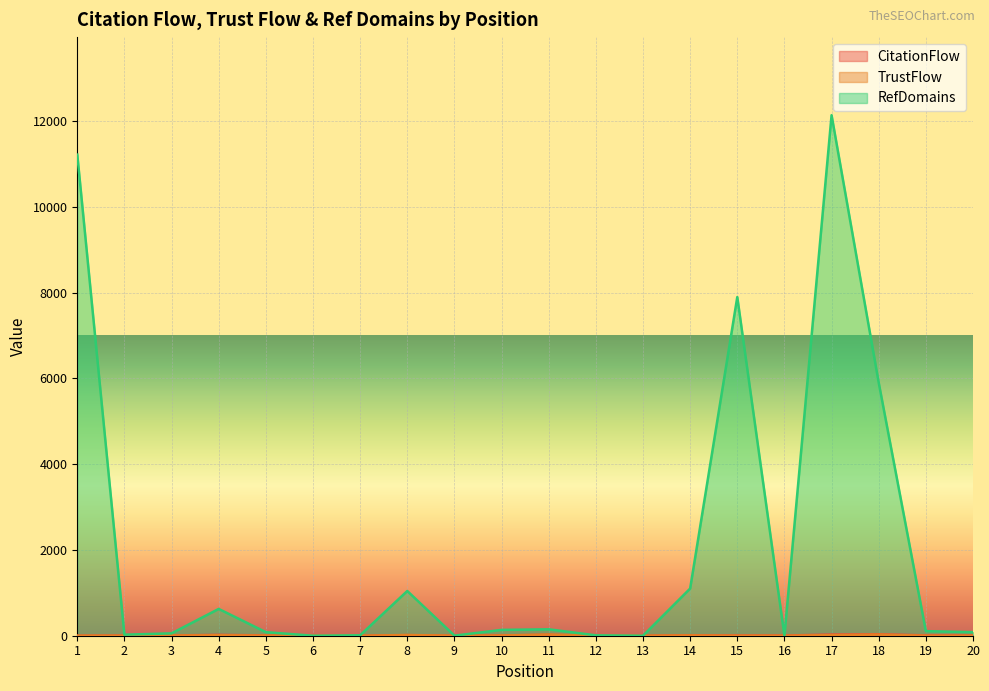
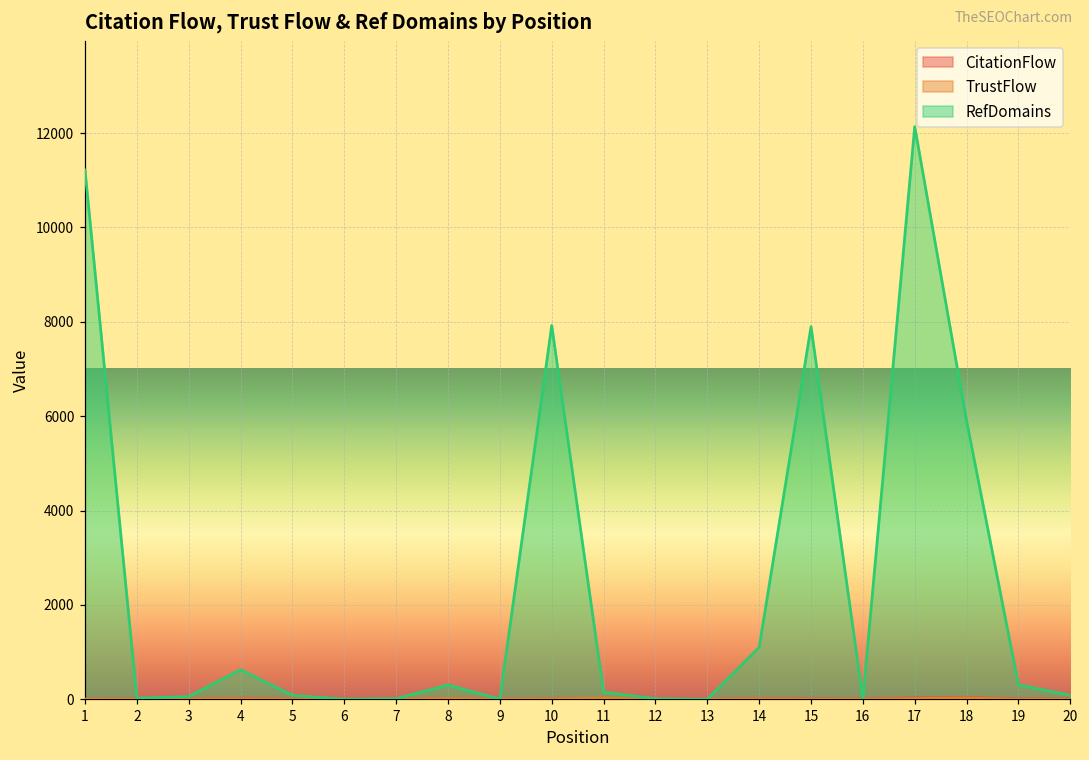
RefDomains, 8: 1000 -> 300
RefDomains, 10: 100 -> 7900
RefDomains, 19: 100 -> 300
